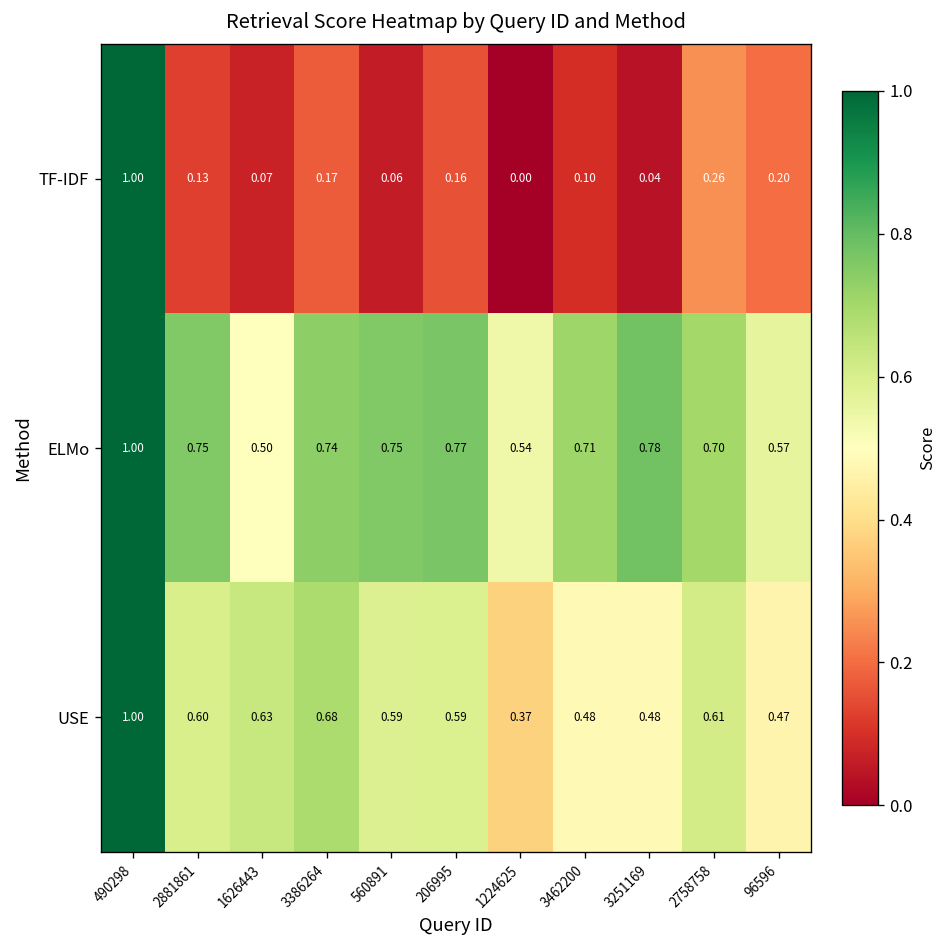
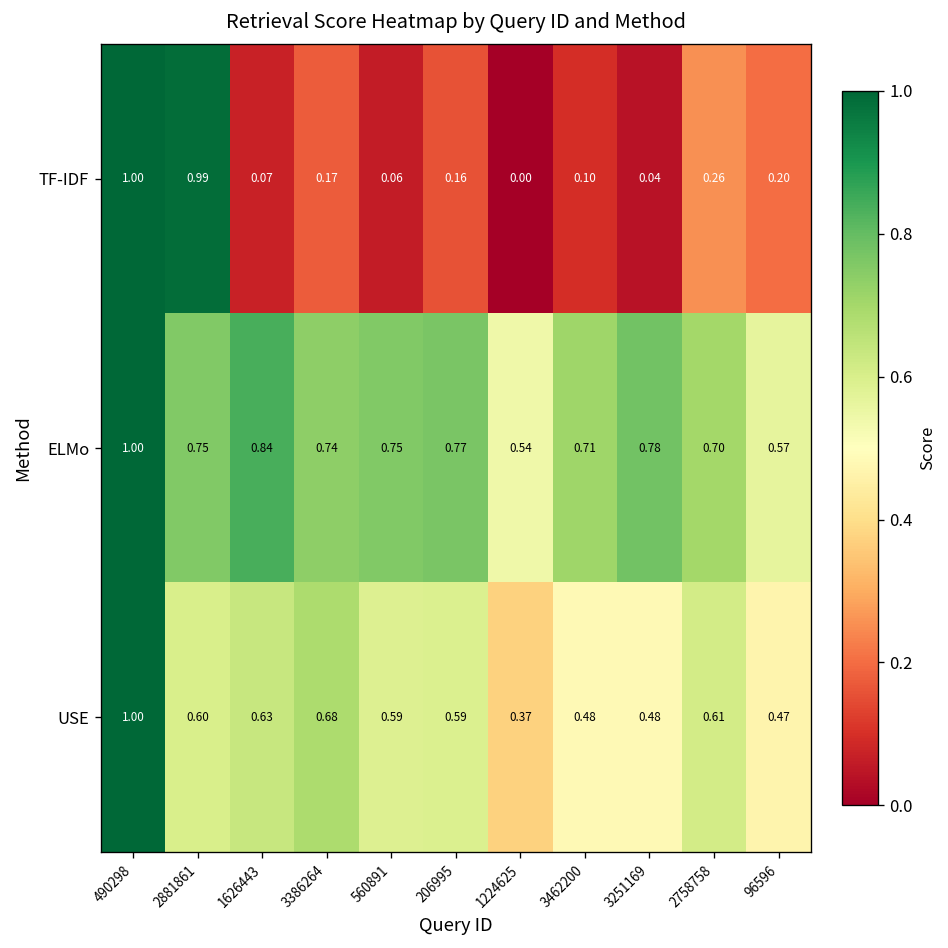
TF-IDF, 2881861: 0.13 -> 0.99
ELMo, 1626443: 0.50 -> 0.84
